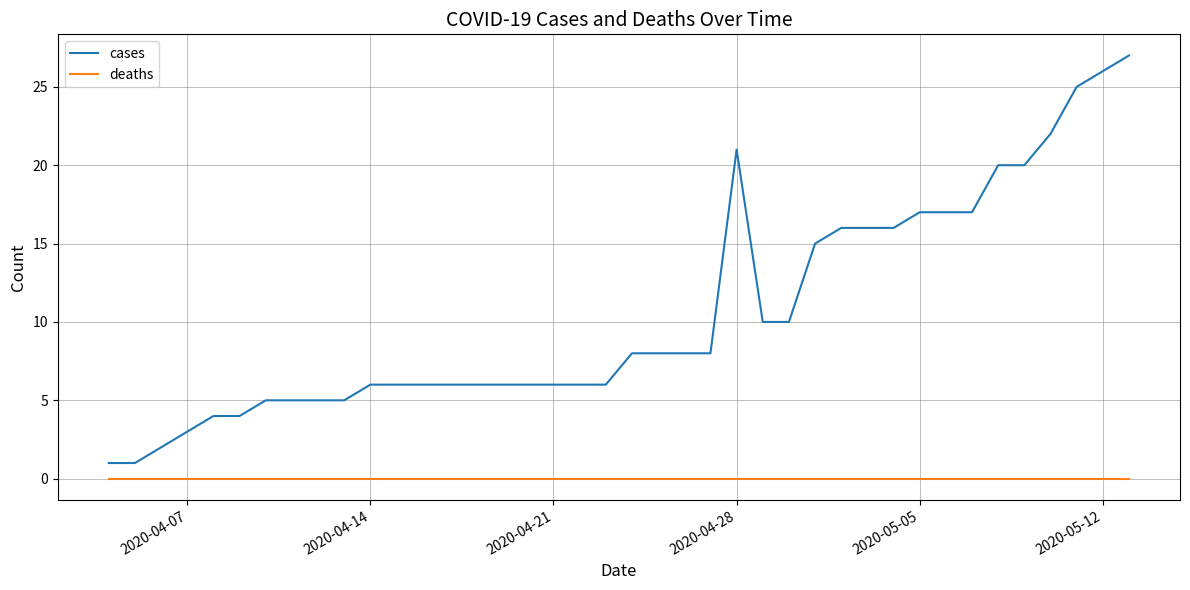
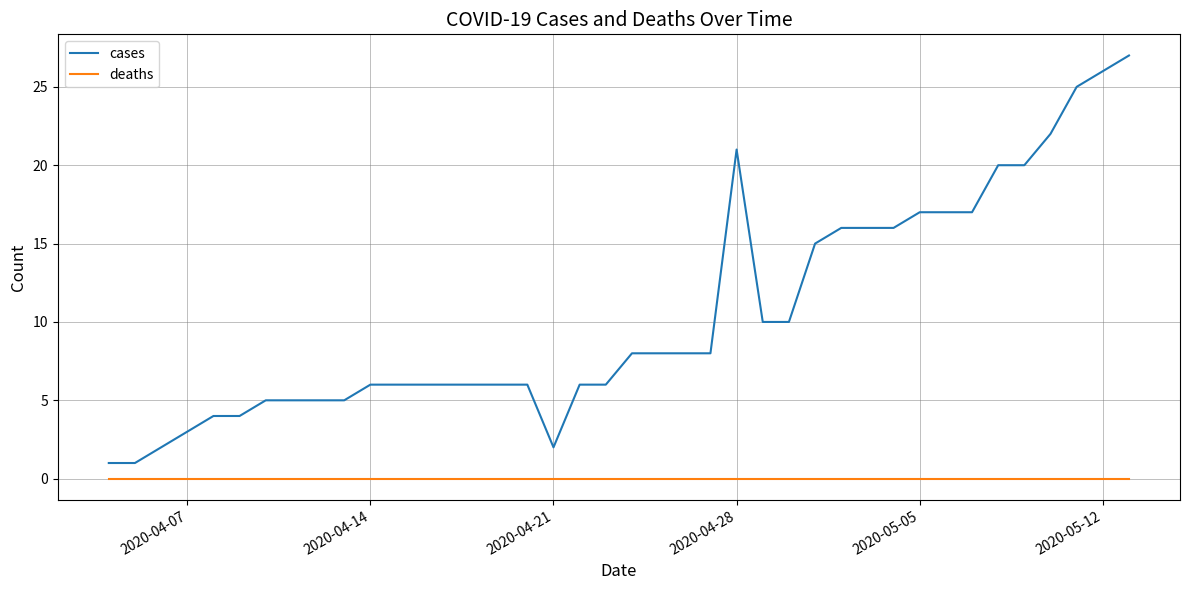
cases, 2020-04-21: 6 -> 2
